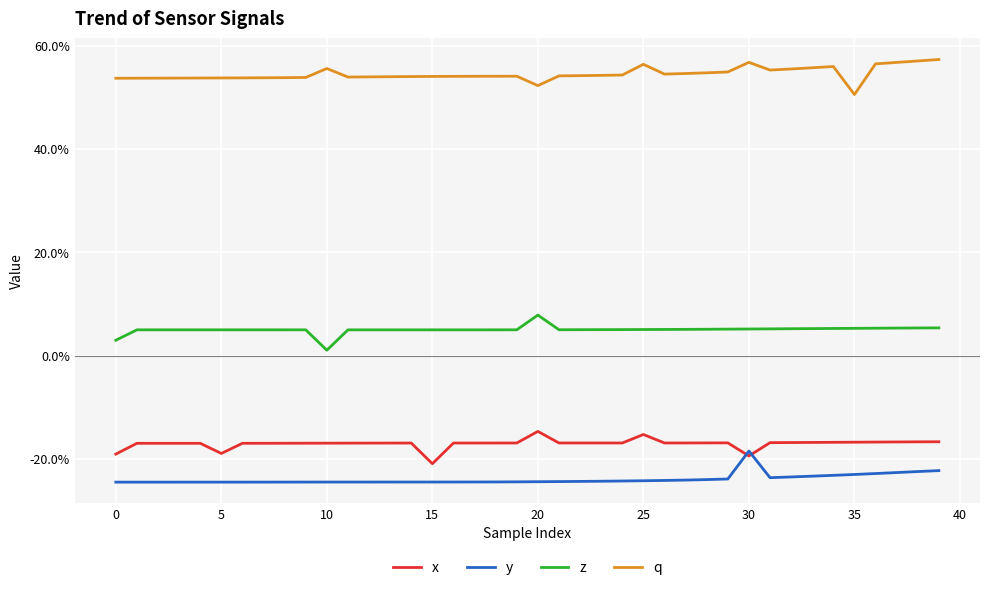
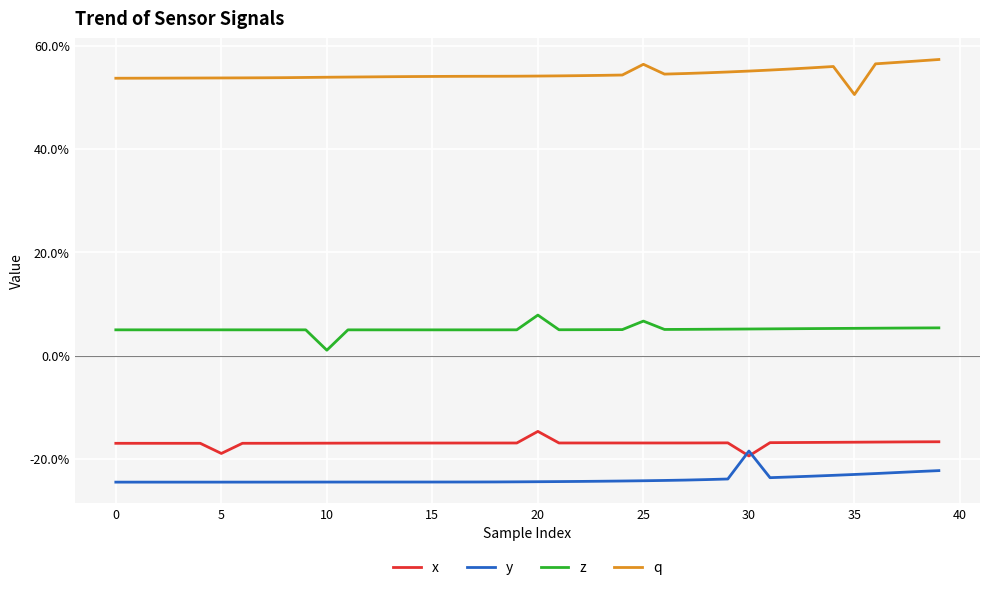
x, 0: -19% -> -17%
z, 0: 3% -> 5%
q, 10: 56% -> 54%
x, 15: -21% -> -17%
q, 20: 52% -> 54%
x, 25: -15% -> -17%
z, 25: 5% -> 7%
q, 30: 57% -> 55%
